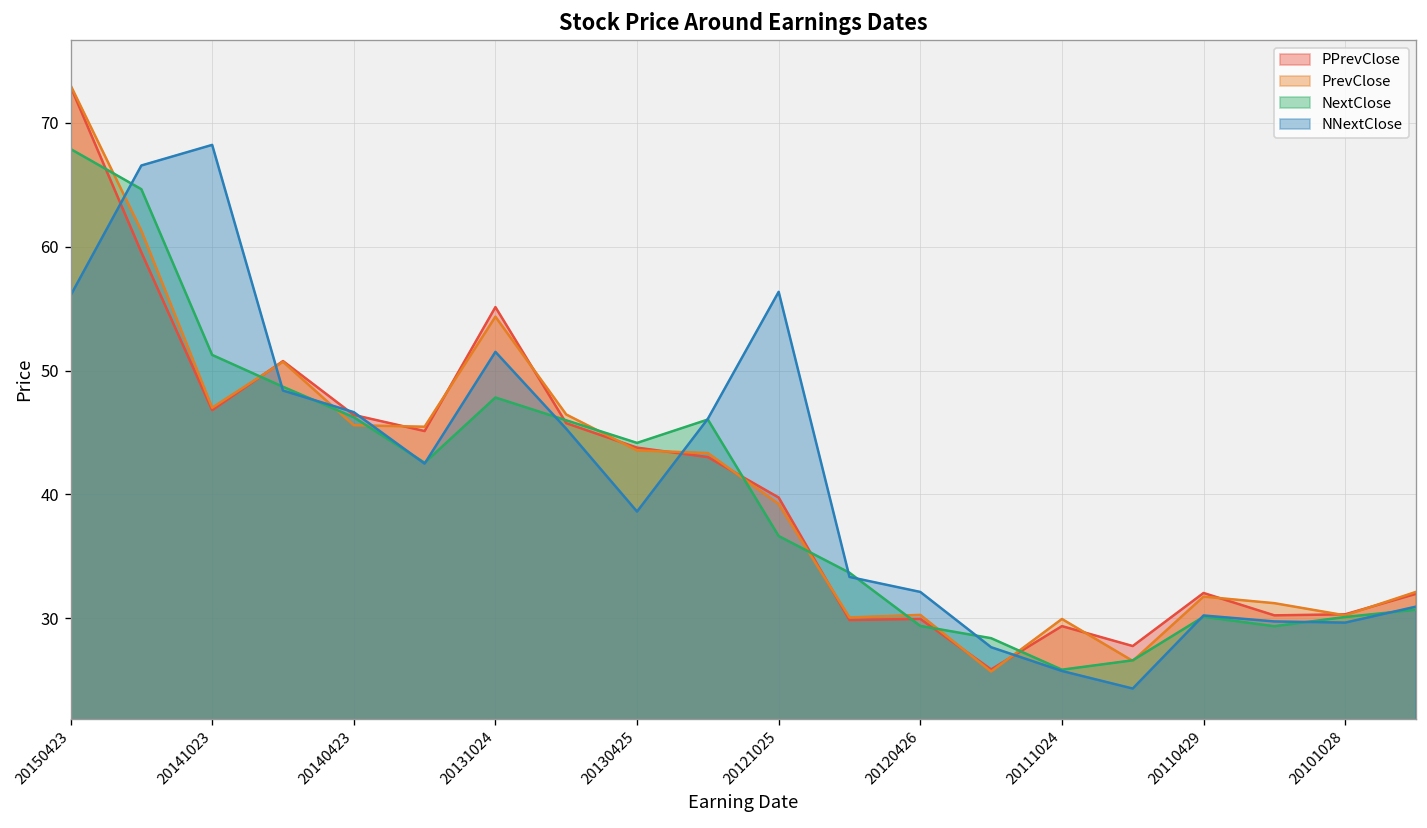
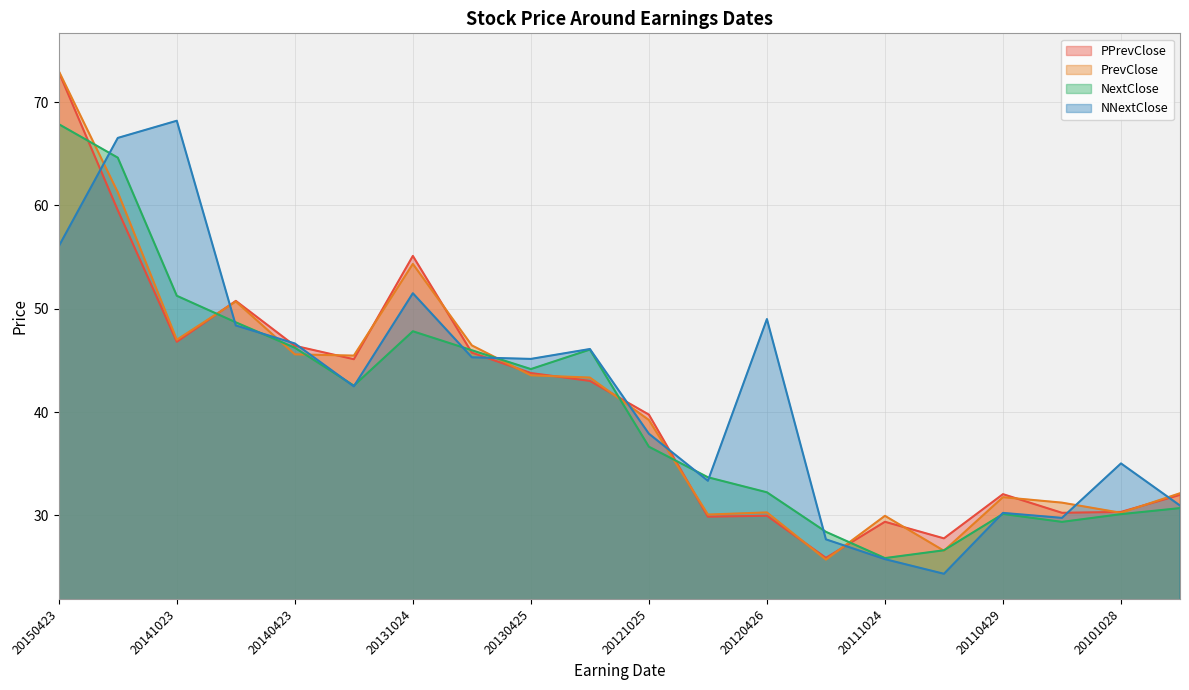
NNextClose, 20130425: 38.6 -> 45.1
NNextClose, 20121025: 56.4 -> 37.9
NextClose, 20120426: 29.4 -> 32.2
NNextClose, 20120426: 32.1 -> 49.0
NNextClose, 20101028: 29.7 -> 35.0
